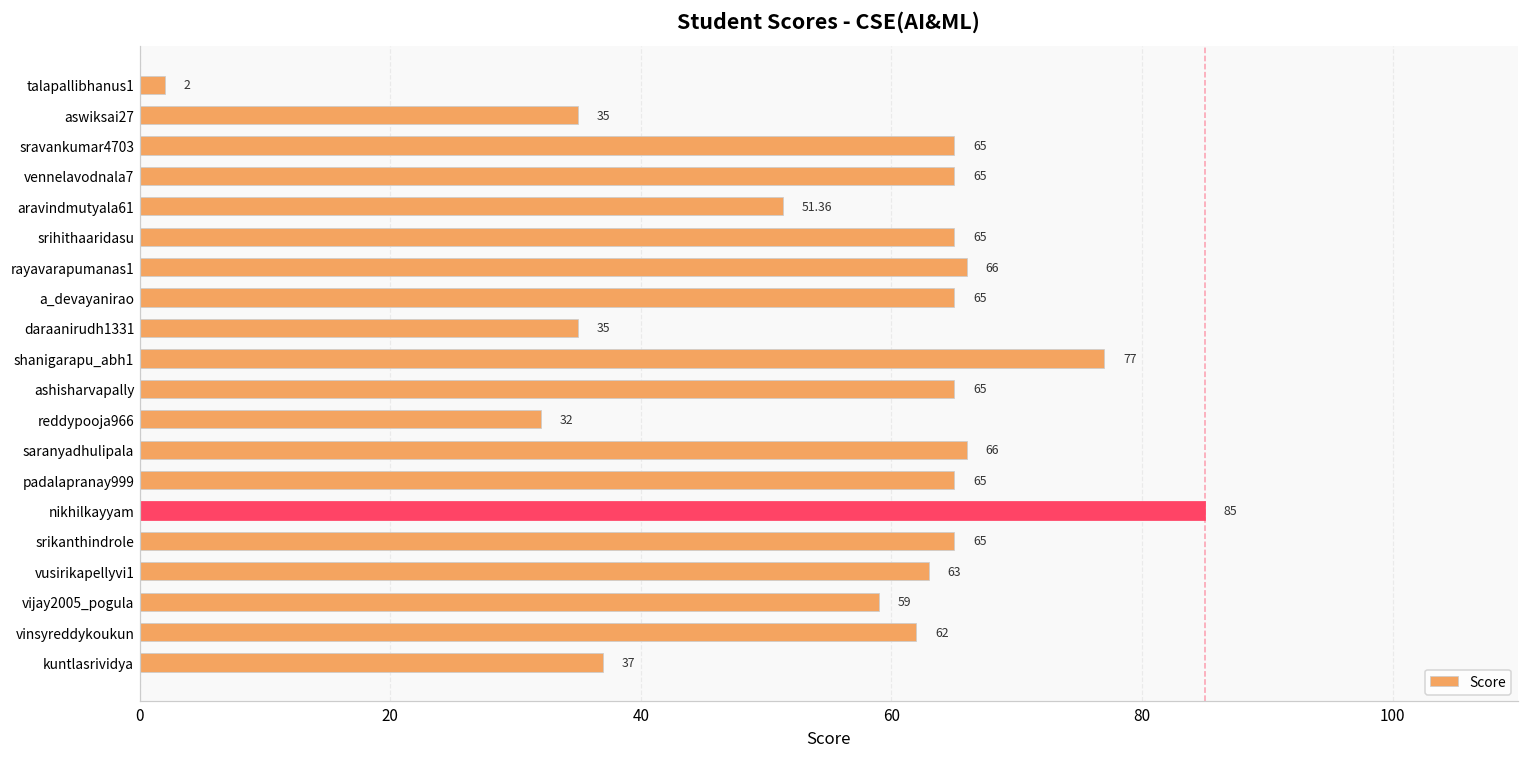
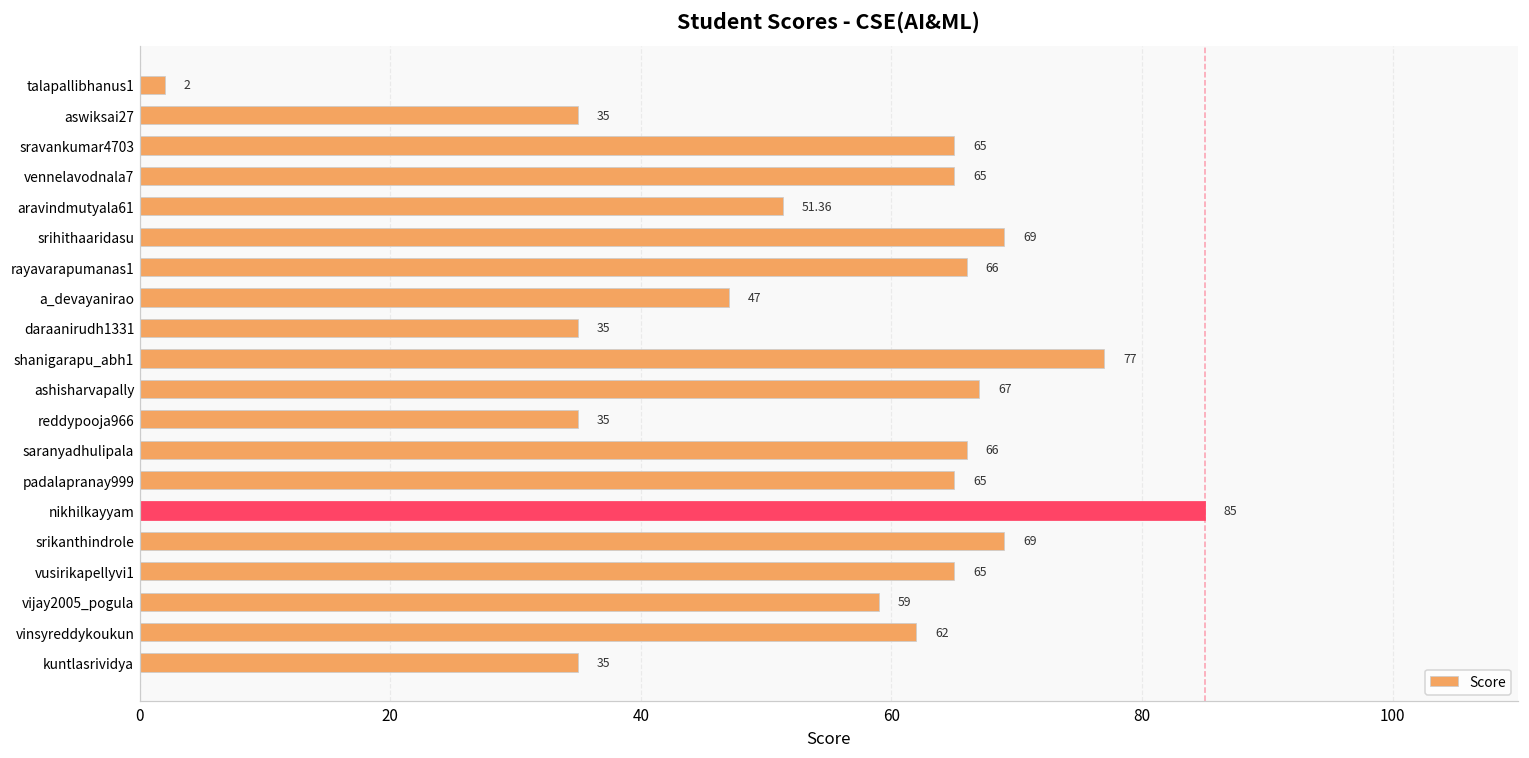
srihithaaridasu: 65 -> 69
a_devayanirao: 65 -> 47
ashisharvapally: 65 -> 67
reddypooja966: 32 -> 35
srikanthindrole: 65 -> 69
vusirikapellyvi1: 63 -> 65
kuntlasrividya: 37 -> 35
